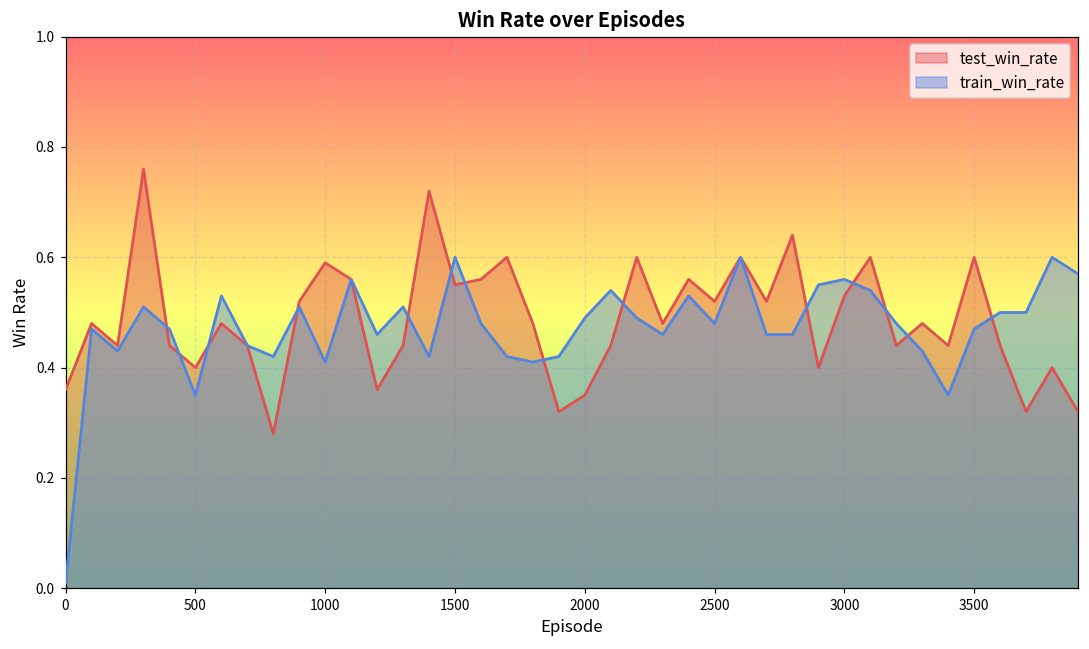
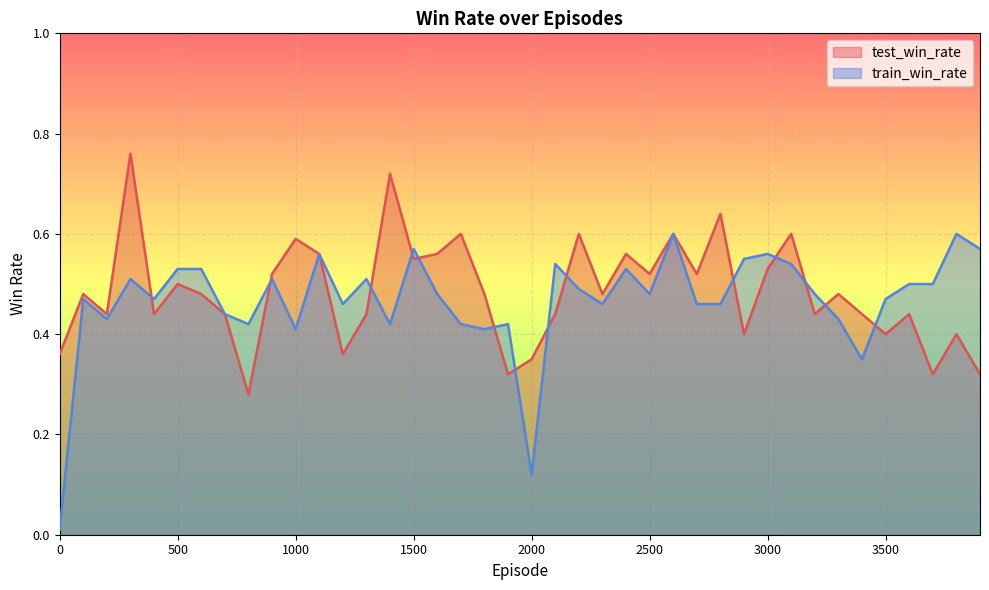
test_win_rate, 500: 0.4 -> 0.5
train_win_rate, 500: 0.35 -> 0.53
train_win_rate, 1500: 0.60 -> 0.57
train_win_rate, 2000: 0.49 -> 0.12
test_win_rate, 3500: 0.6 -> 0.4
